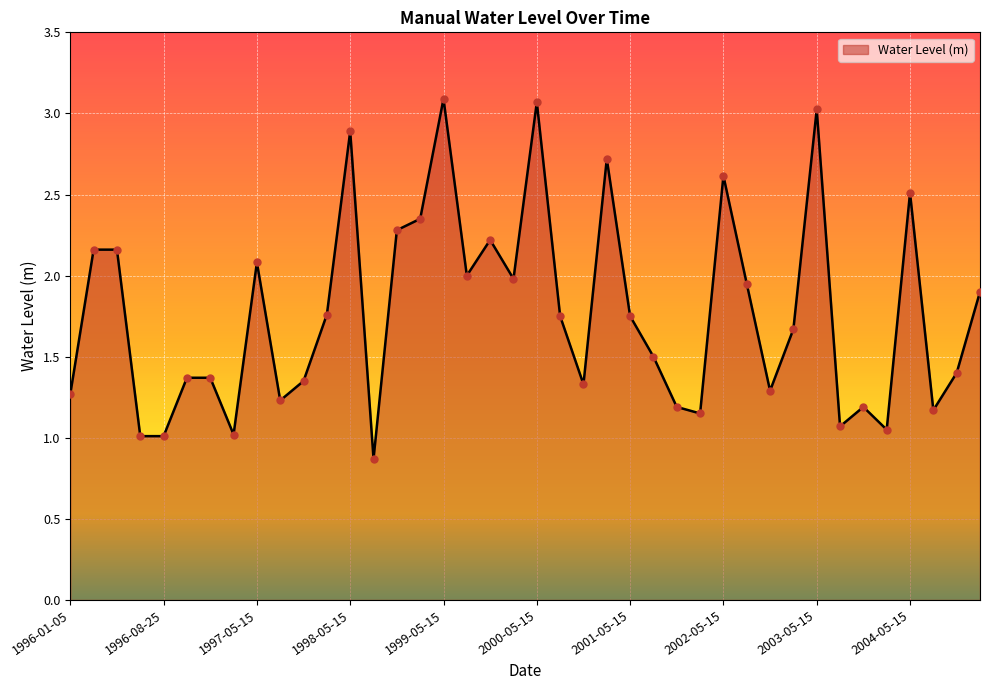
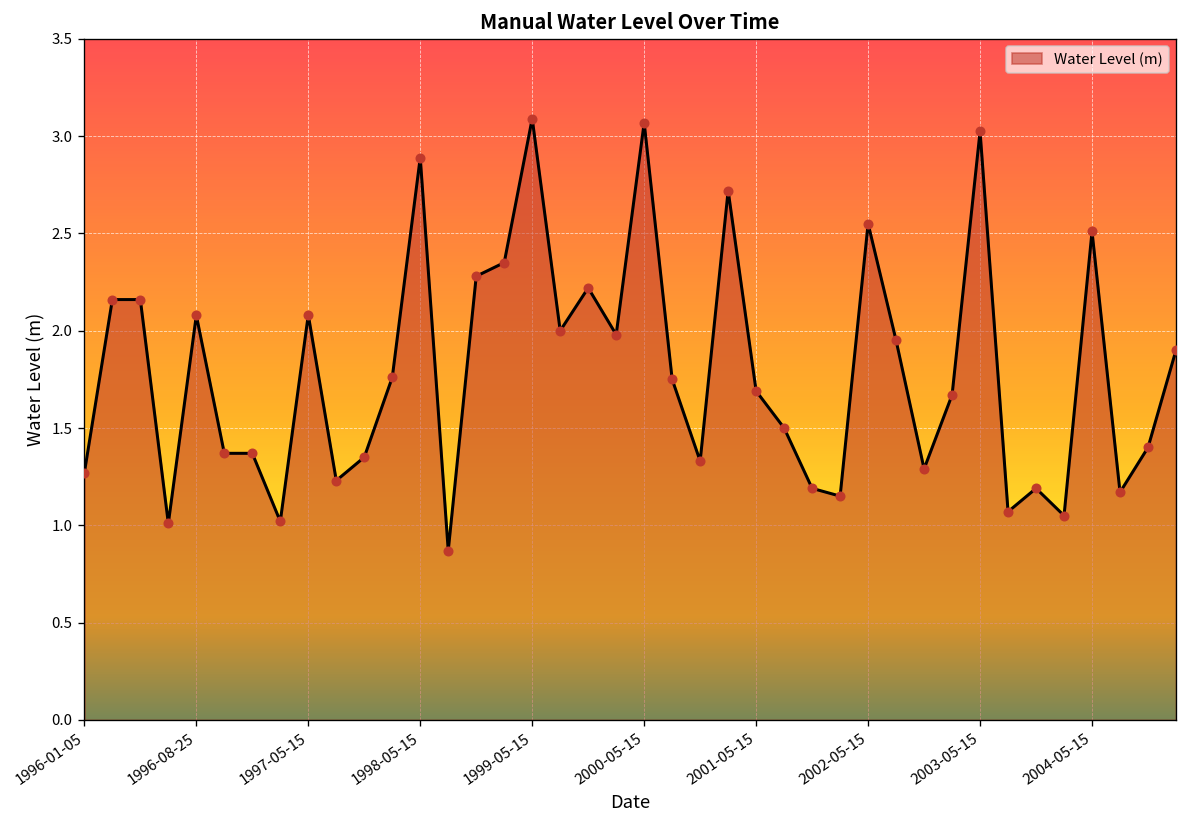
1996-08-25: 1.01 -> 2.08
2001-05-15: 1.75 -> 1.69
2002-05-15: 2.62 -> 2.55
